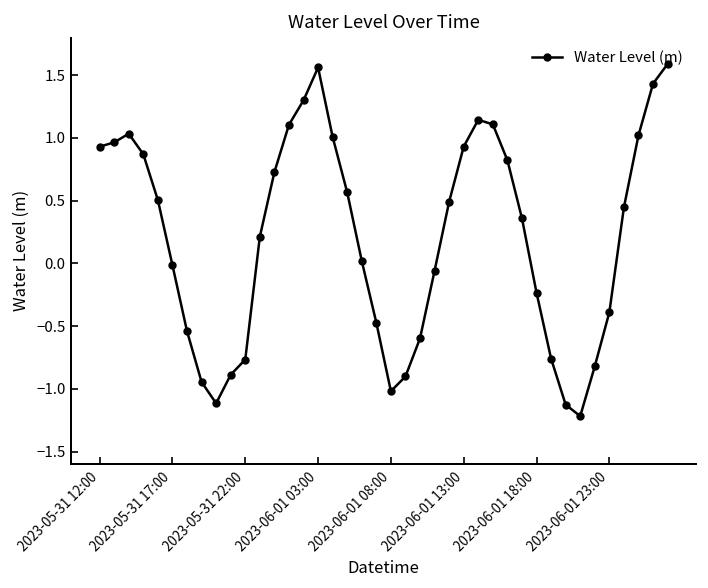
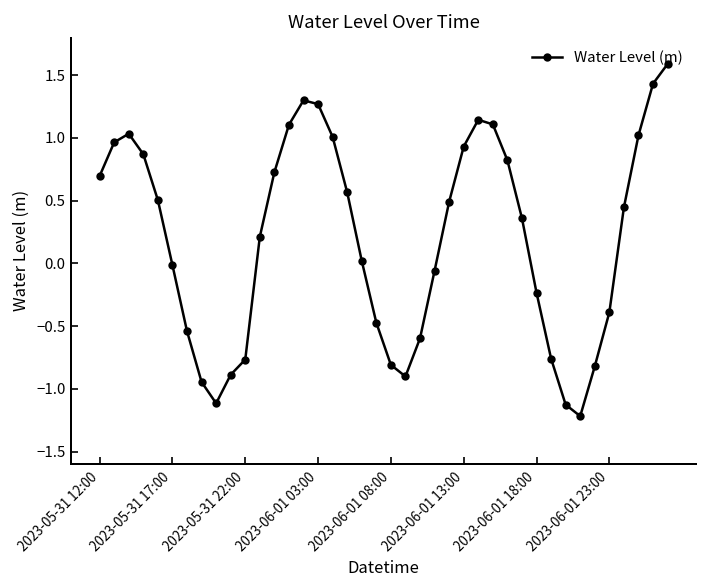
2023-05-31 12:00: 0.93 -> 0.70
2023-06-01 03:00: 1.56 -> 1.27
2023-06-01 08:00: -1.02 -> -0.81
